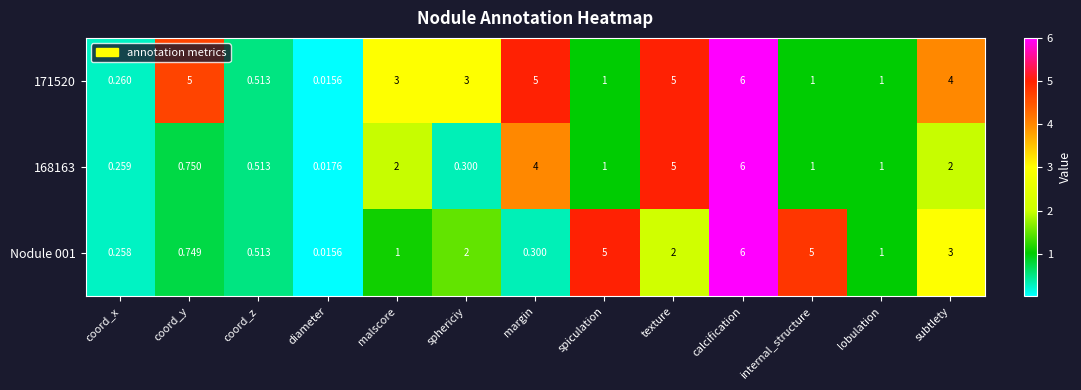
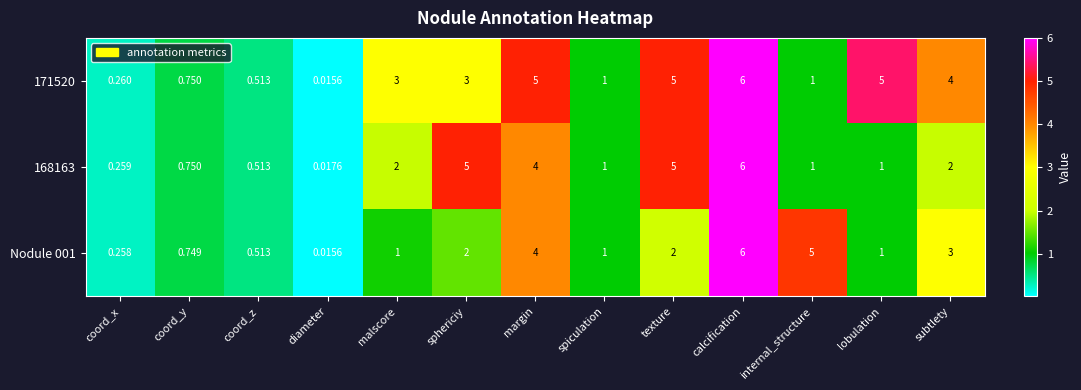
171520, coord_y: 5 -> 0.750
171520, lobulation: 1 -> 5
168163, sphericiy: 0.300 -> 5
Nodule 001, margin: 0.300 -> 4
Nodule 001, spiculation: 5 -> 1
